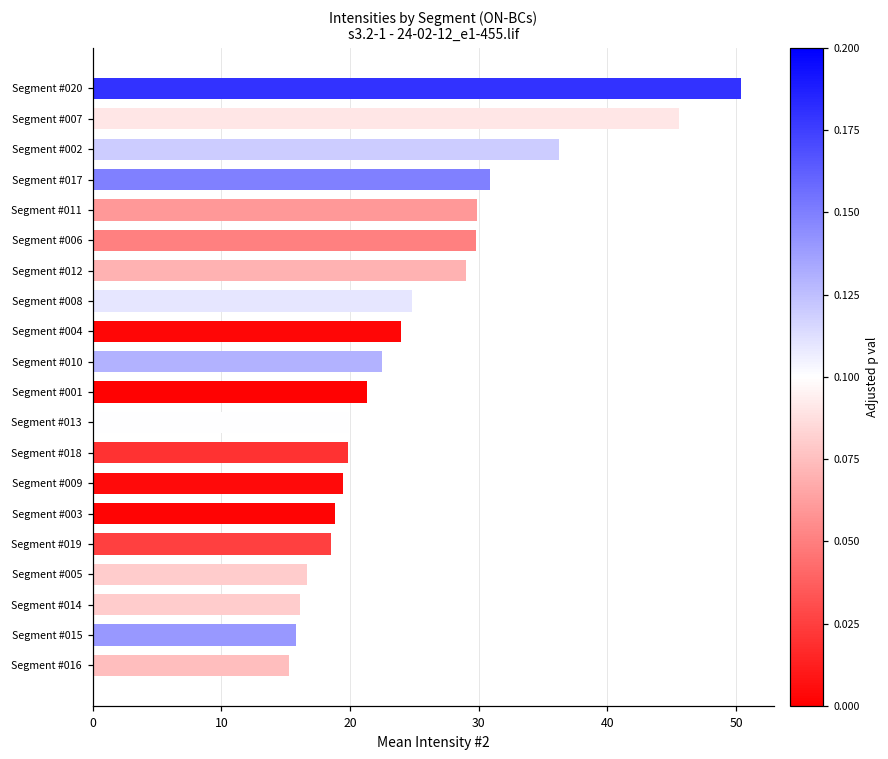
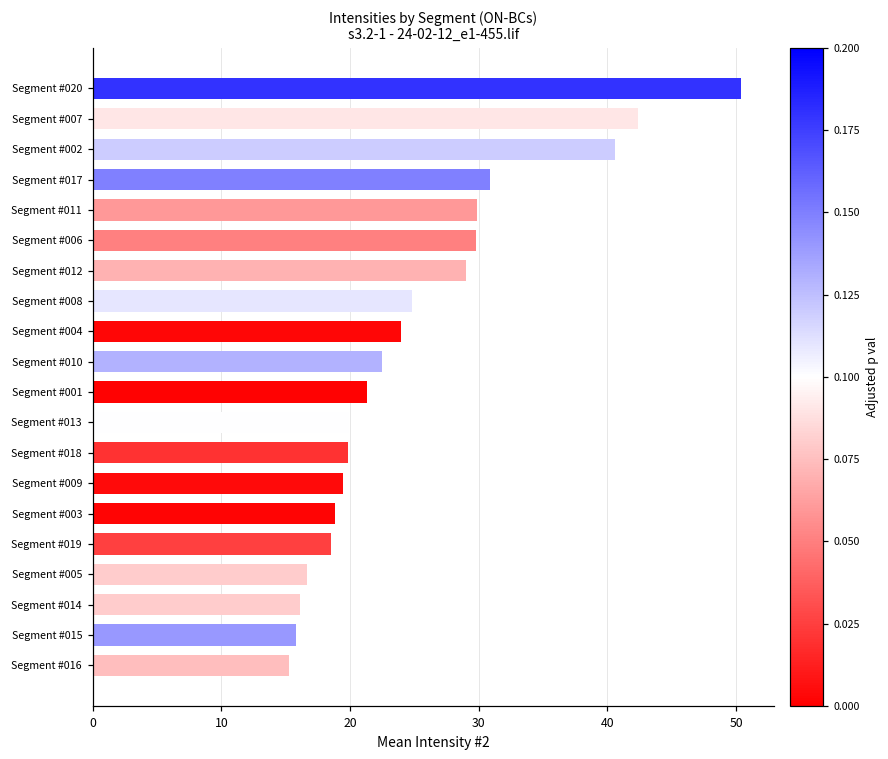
Segment #007: 45.5 -> 42.4
Segment #002: 36.3 -> 40.6
